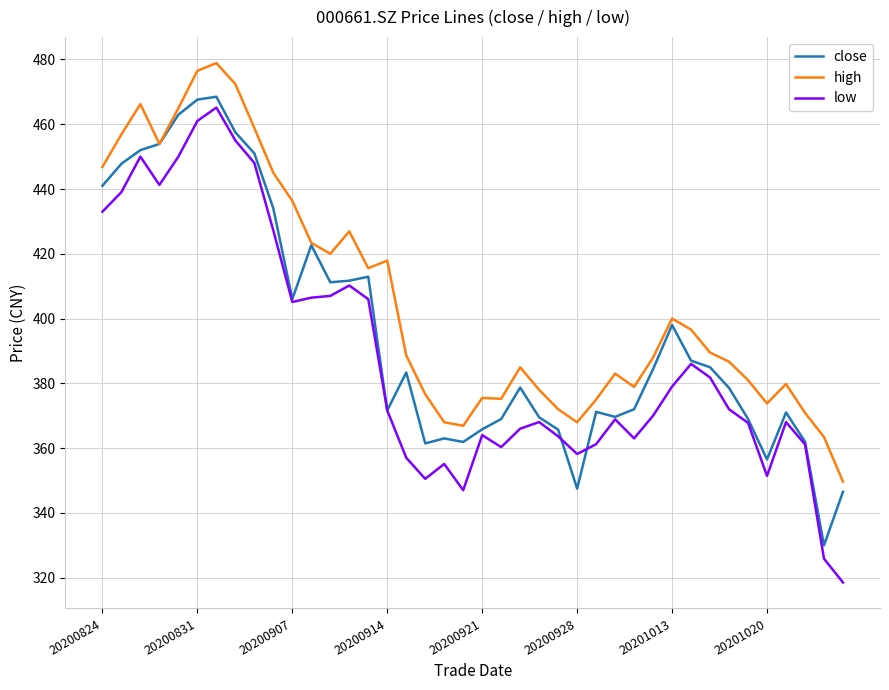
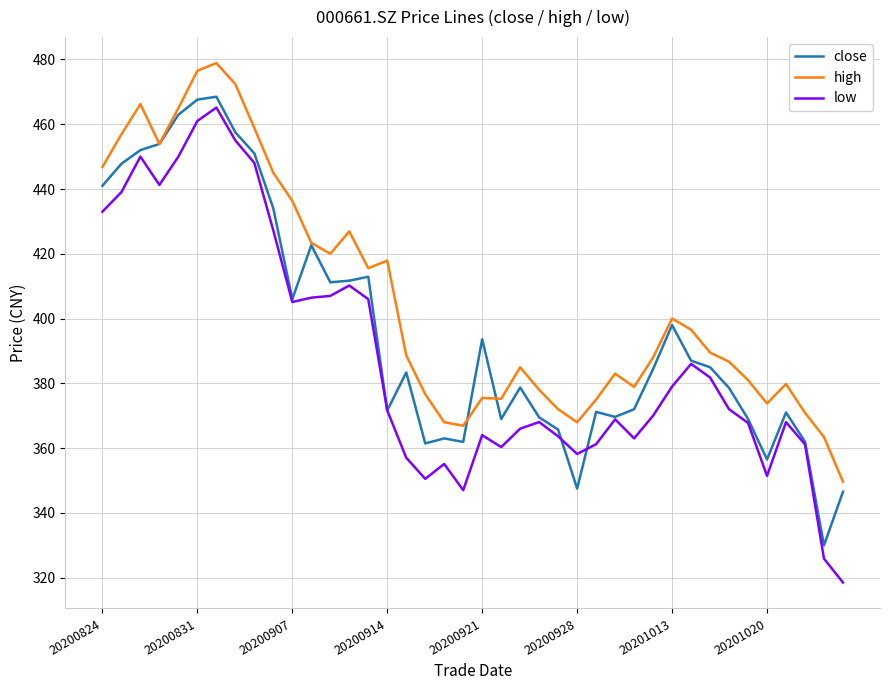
close, 20200921: 366 -> 394
